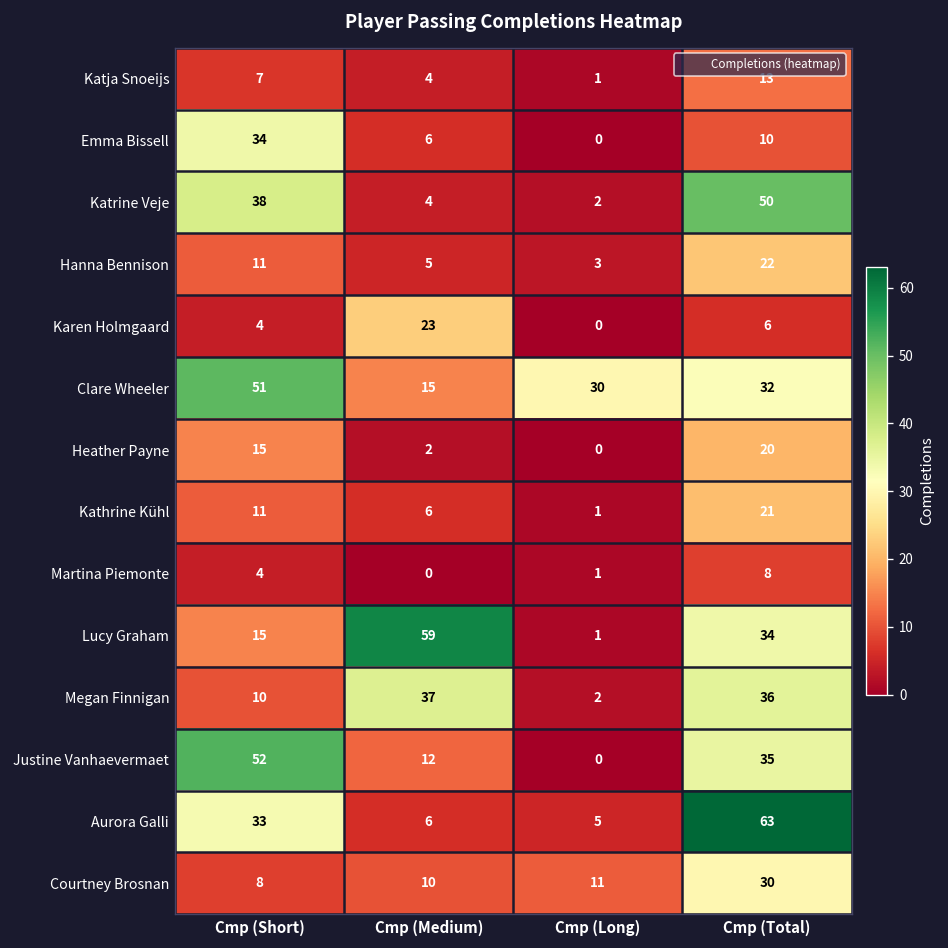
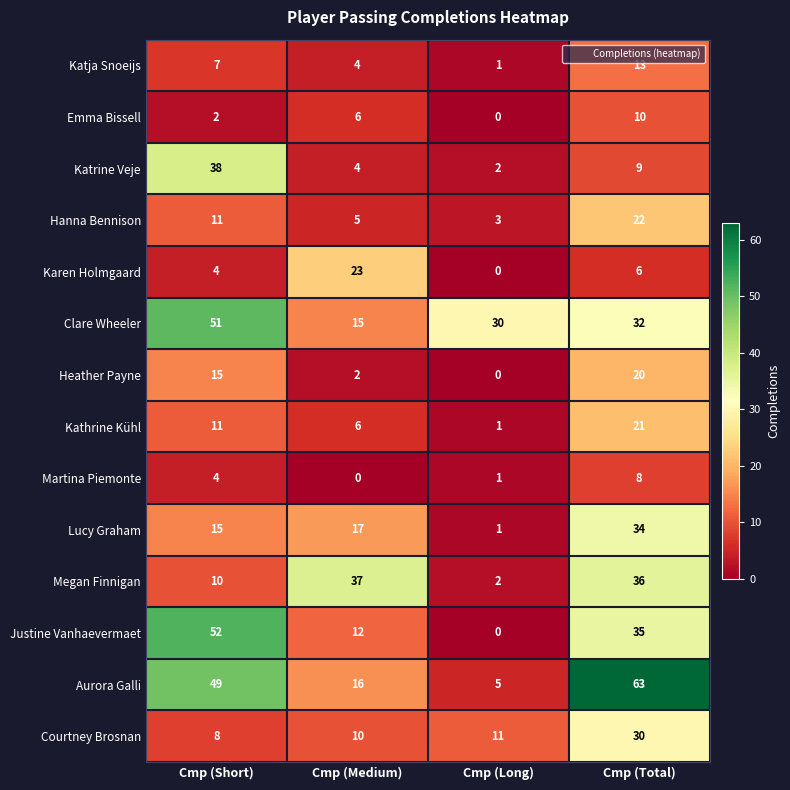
Emma Bissell, Cmp (Short): 34 -> 2
Katrine Veje, Cmp (Total): 50 -> 9
Lucy Graham, Cmp (Medium): 59 -> 17
Aurora Galli, Cmp (Short): 33 -> 49
Aurora Galli, Cmp (Medium): 6 -> 16
